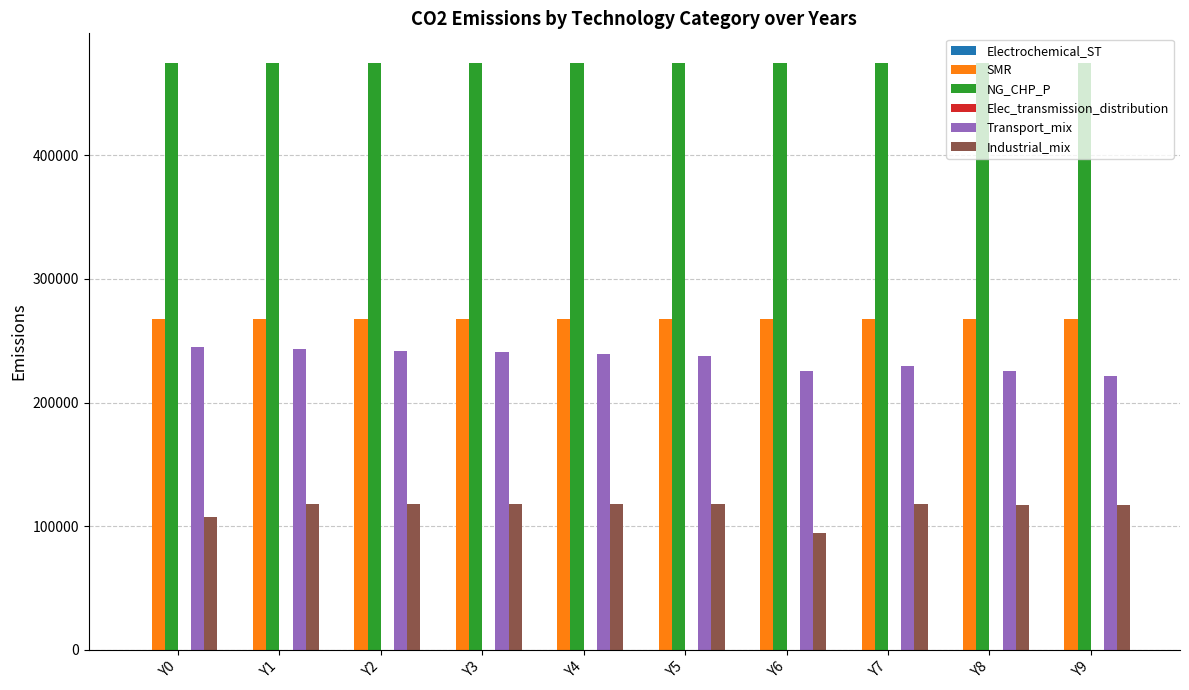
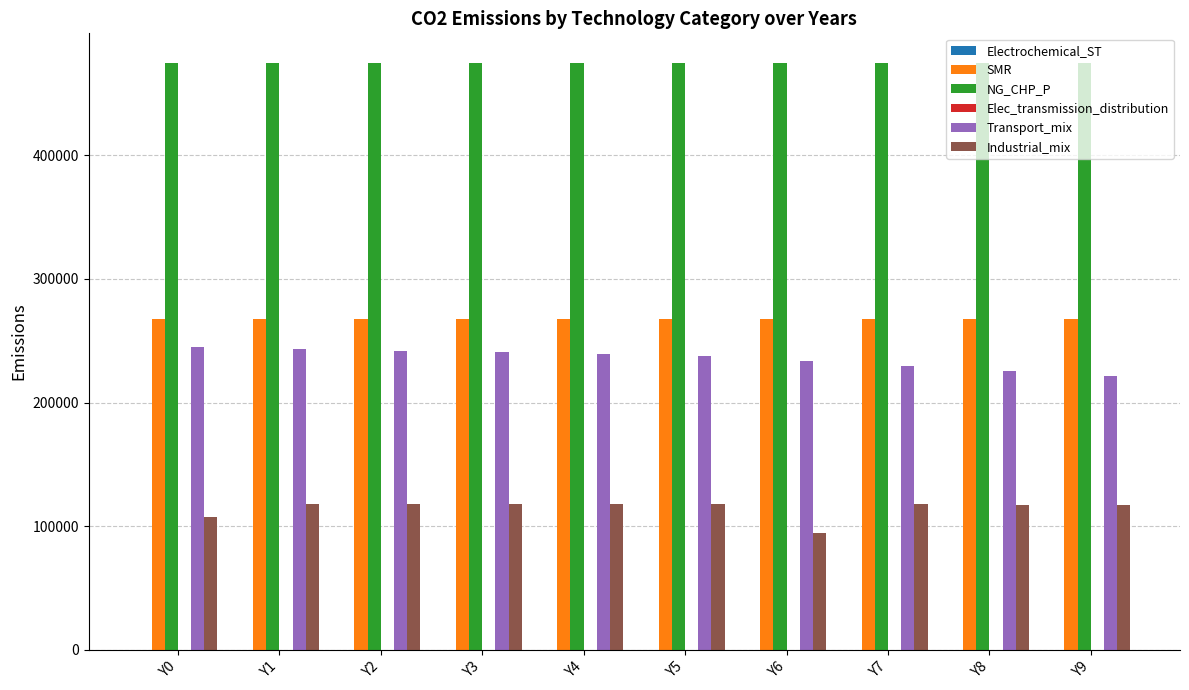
Transport_mix, Y6: 225000 -> 234000
